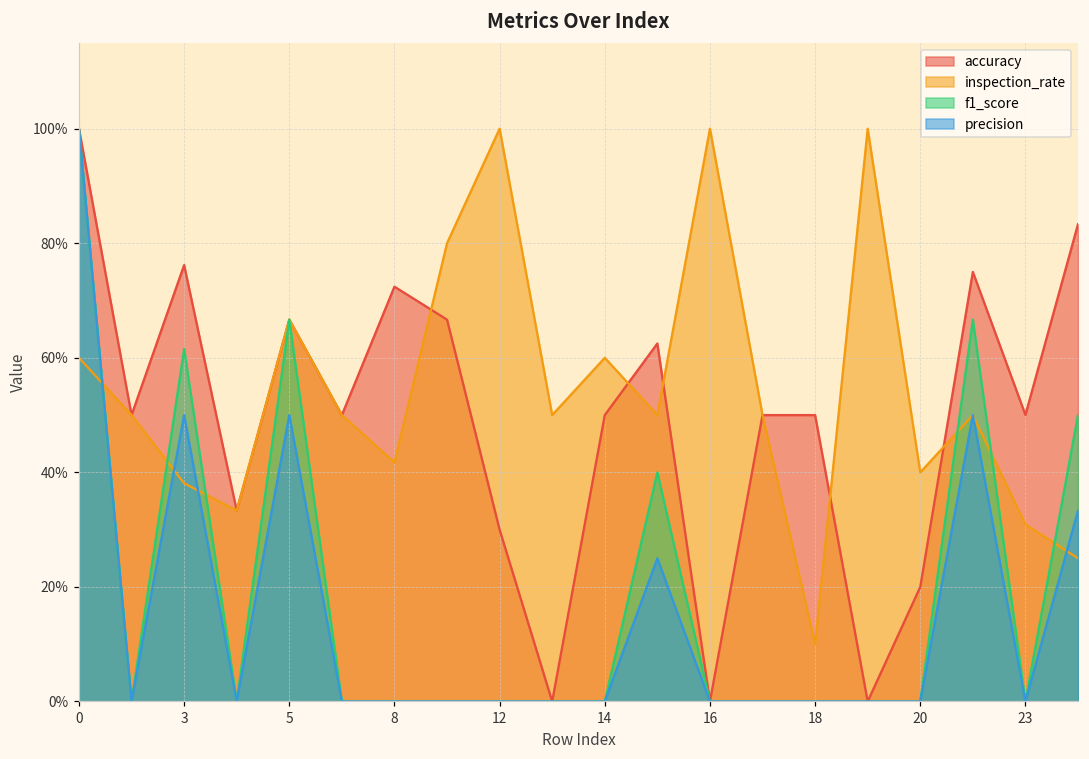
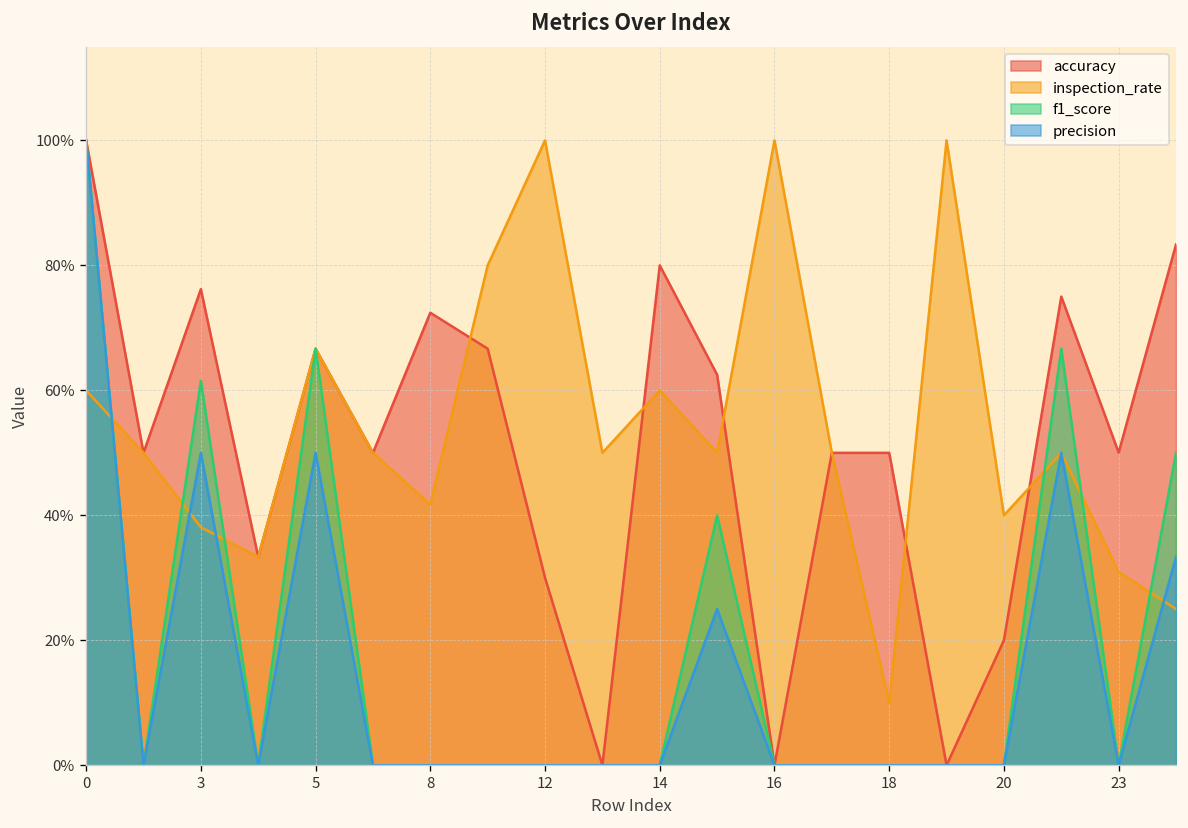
accuracy, 14: 50% -> 80%
